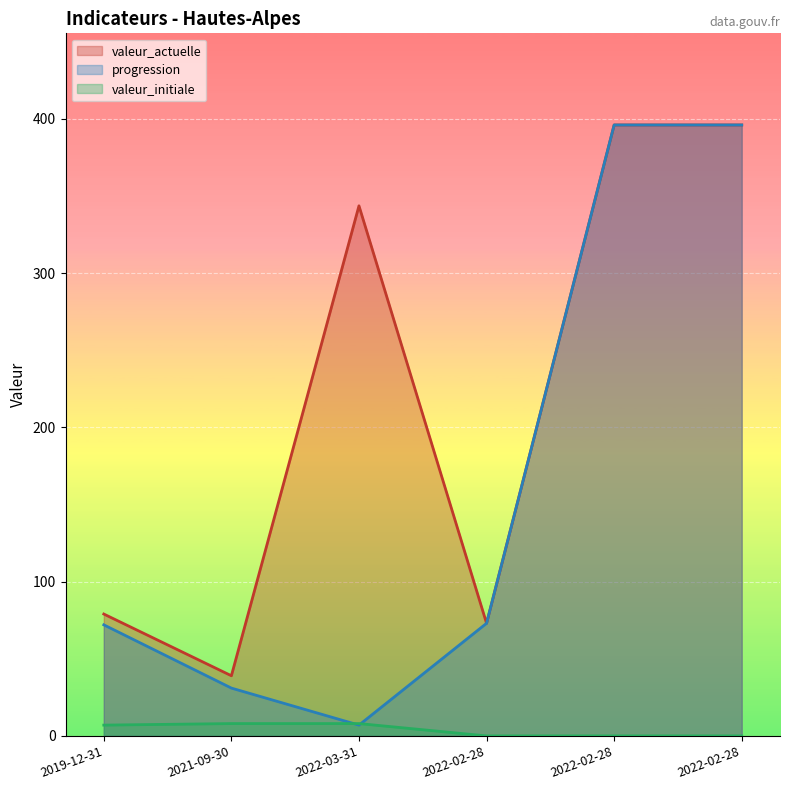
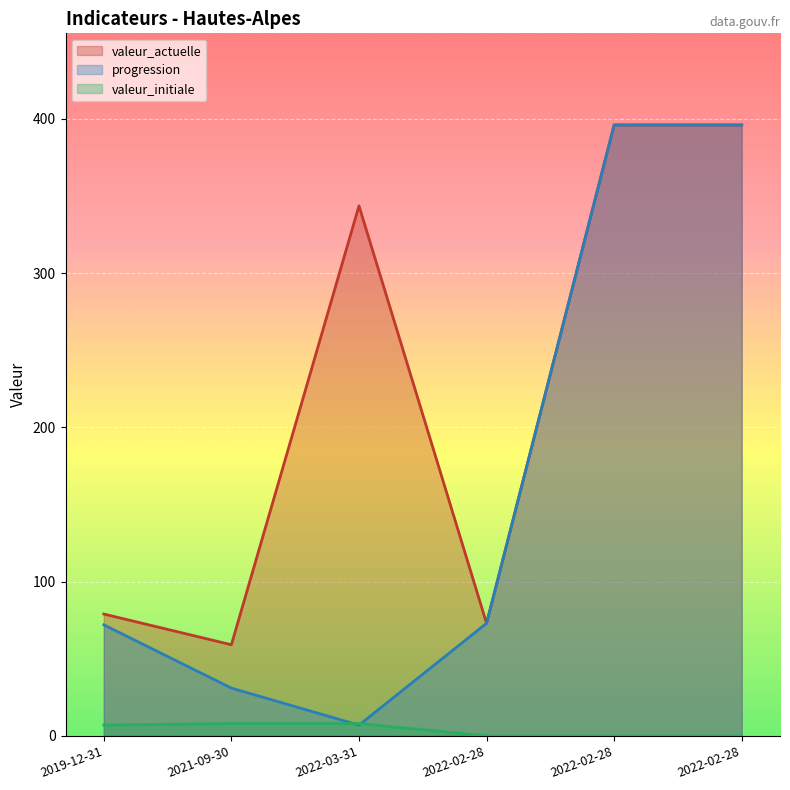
valeur_actuelle, 2021-09-30: 39 -> 59
